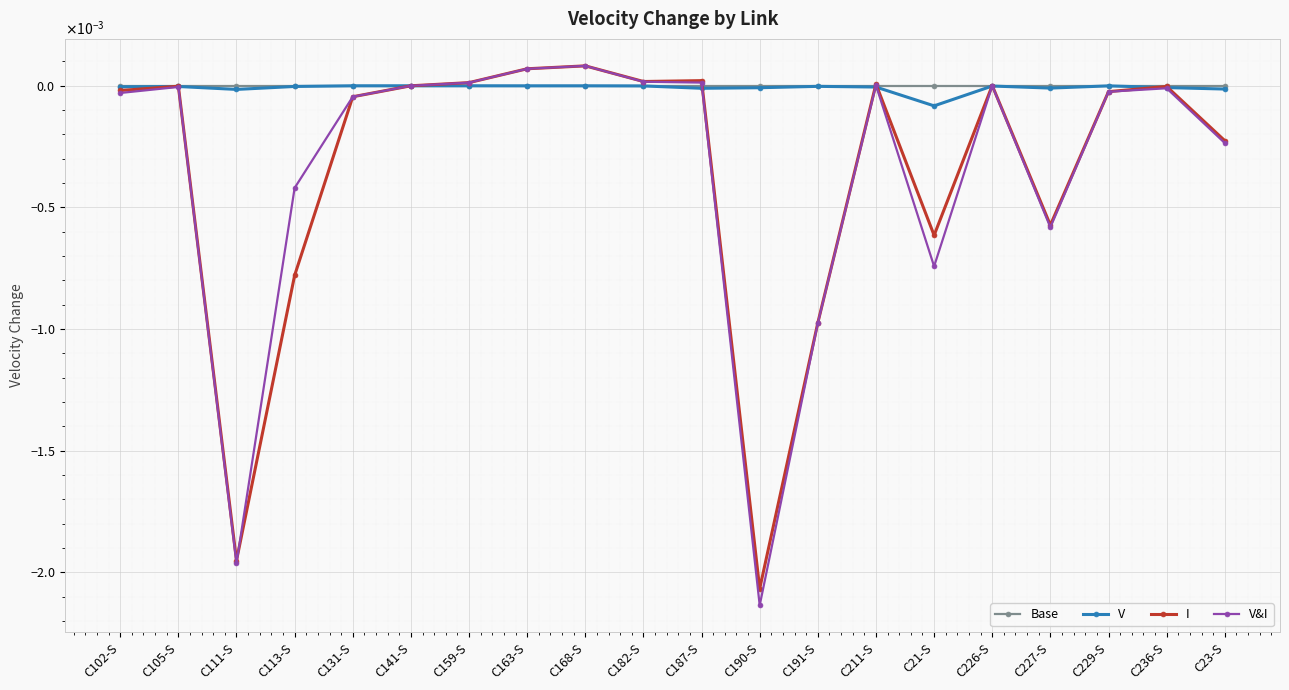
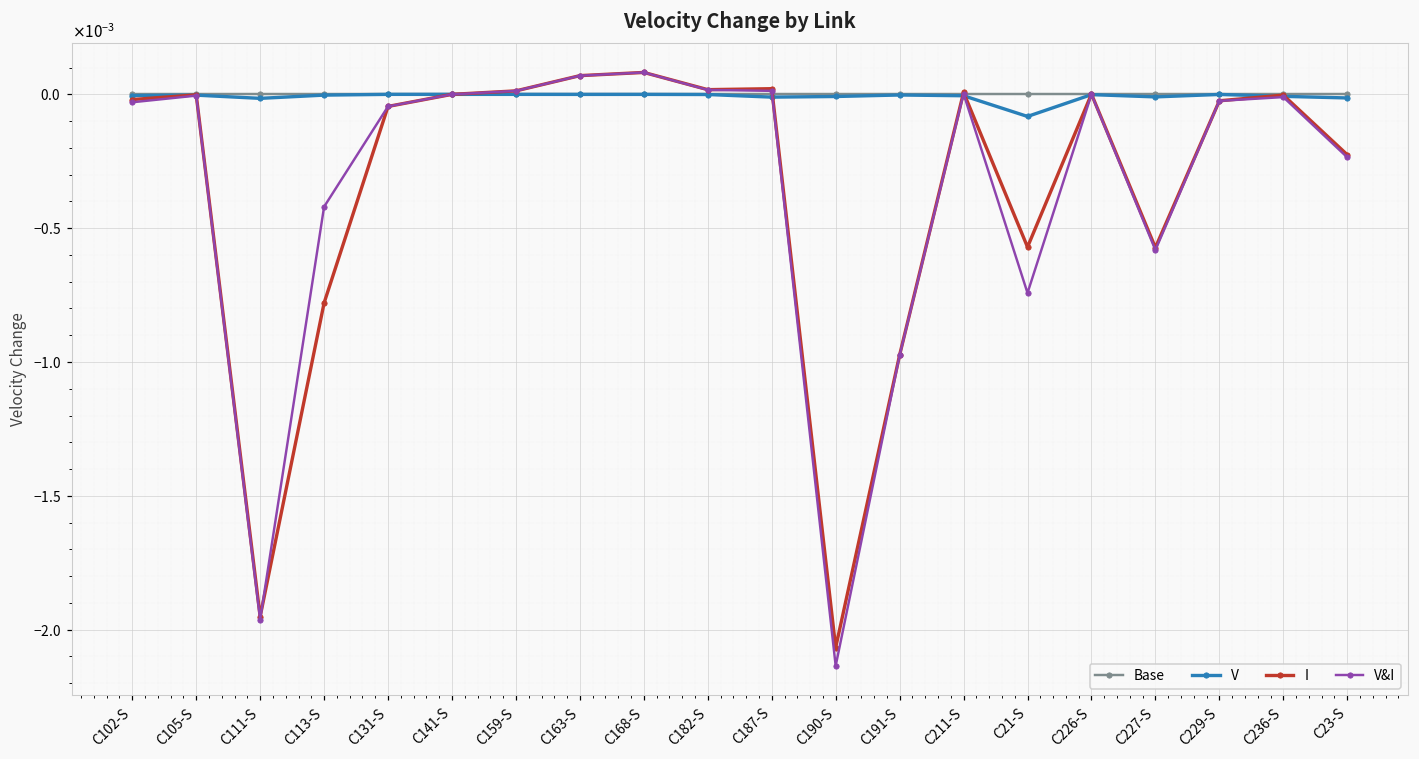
I, C21-S: -0.00061 -> -0.00057
